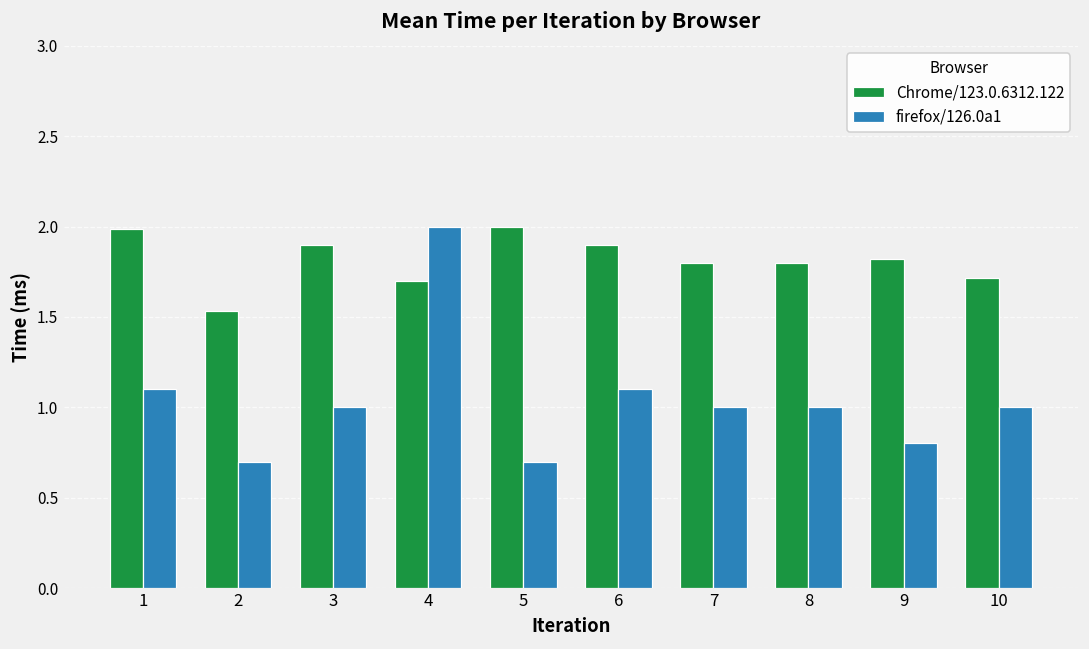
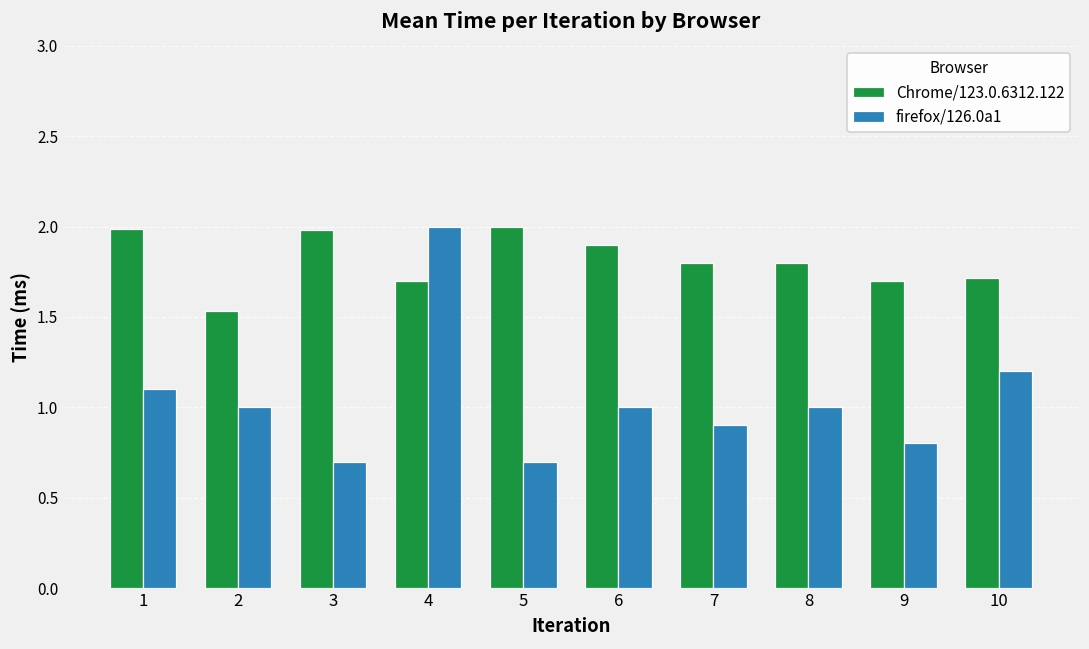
firefox/126.0a1, 2: 0.7 -> 1.0
Chrome/123.0.6312.122, 3: 1.90 -> 1.98
firefox/126.0a1, 3: 1.0 -> 0.7
firefox/126.0a1, 6: 1.1 -> 1.0
firefox/126.0a1, 7: 1.0 -> 0.9
Chrome/123.0.6312.122, 9: 1.82 -> 1.70
firefox/126.0a1, 10: 1.0 -> 1.2
